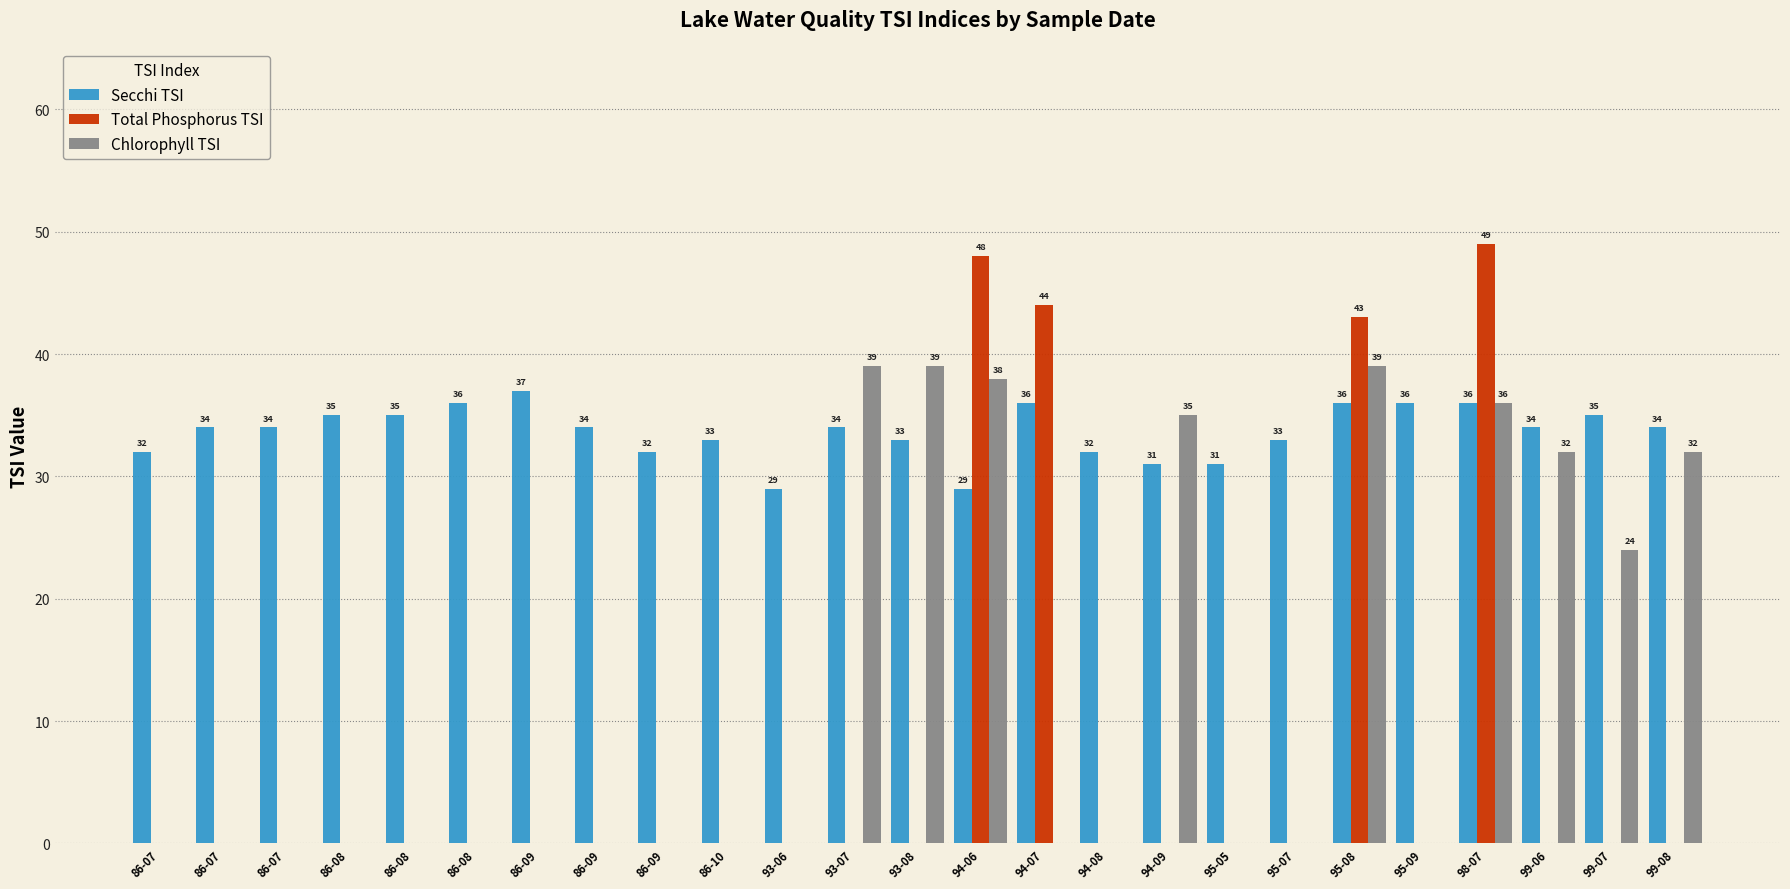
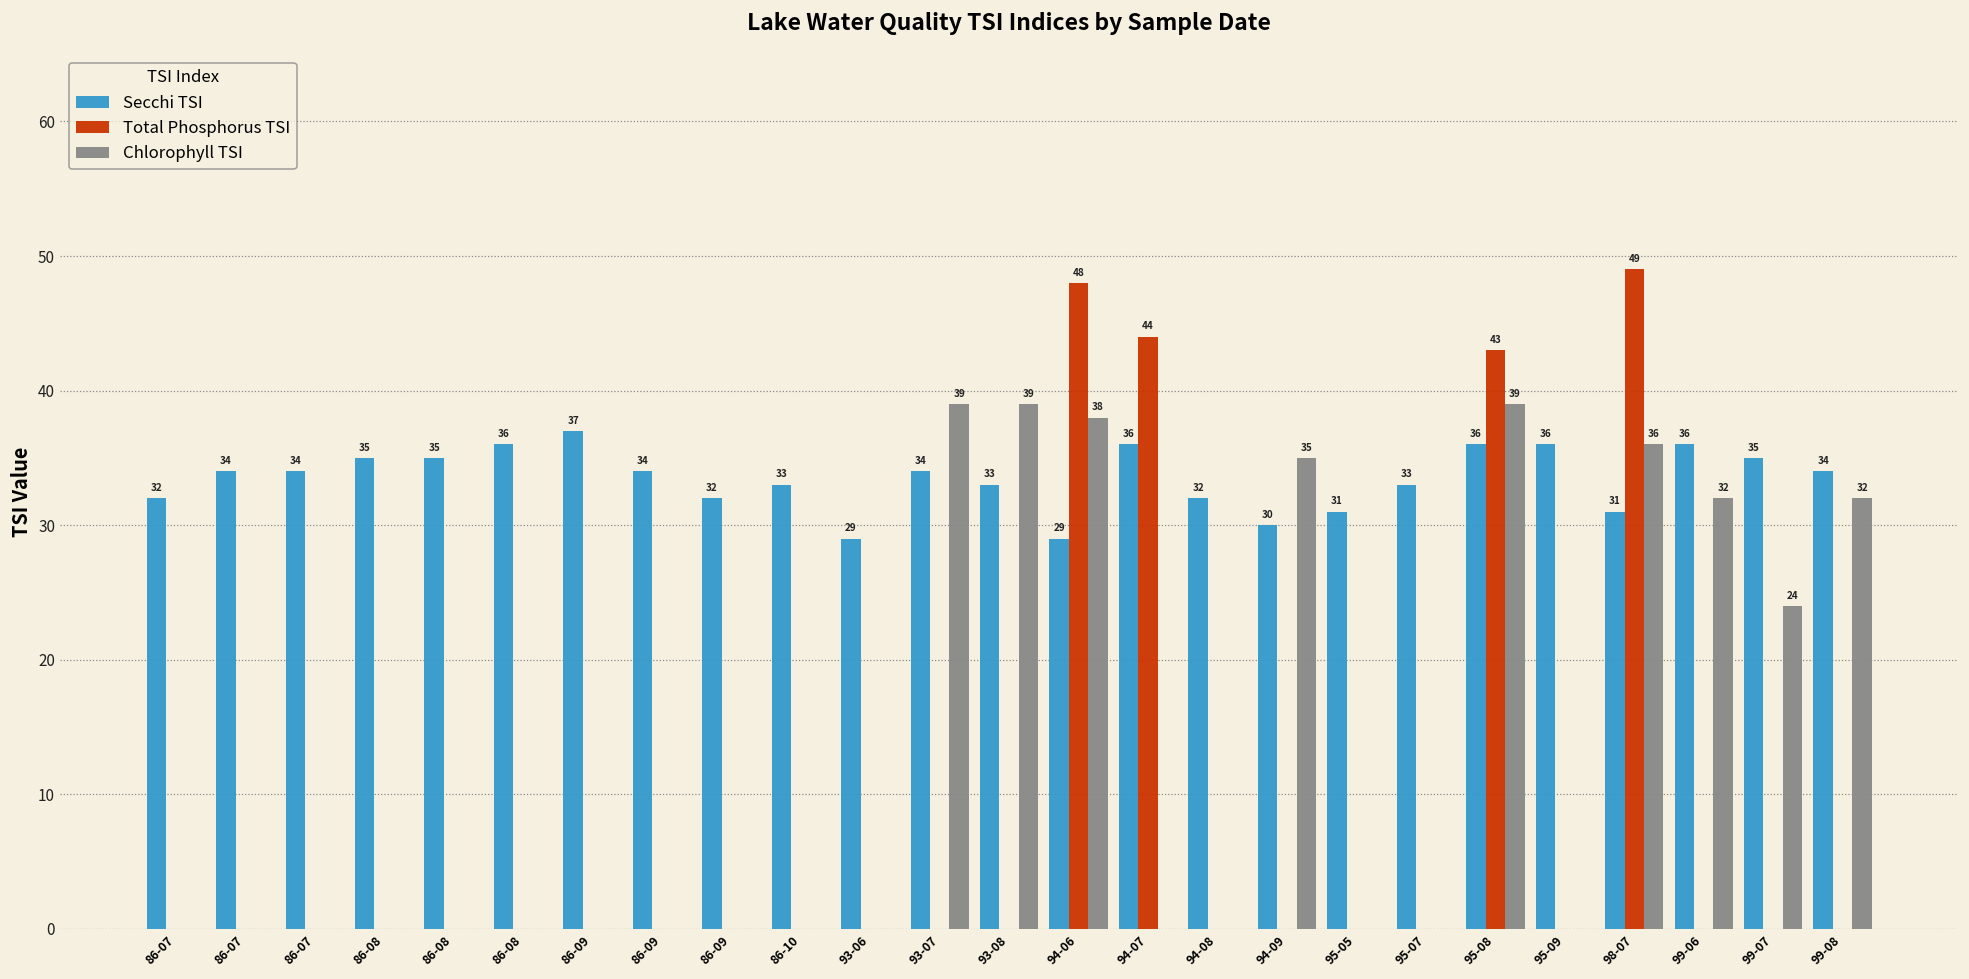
Secchi TSI, 94-09: 31 -> 30
Secchi TSI, 98-07: 36 -> 31
Secchi TSI, 99-06: 34 -> 36
